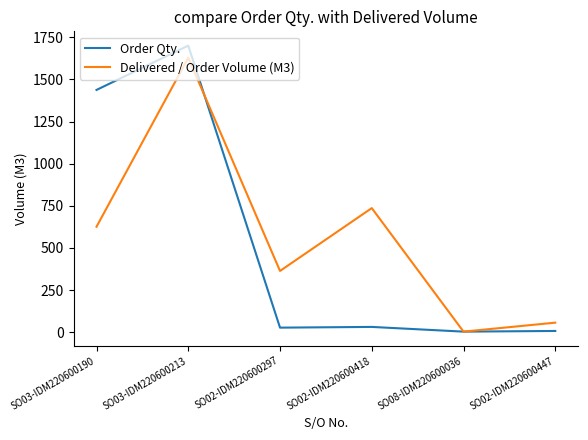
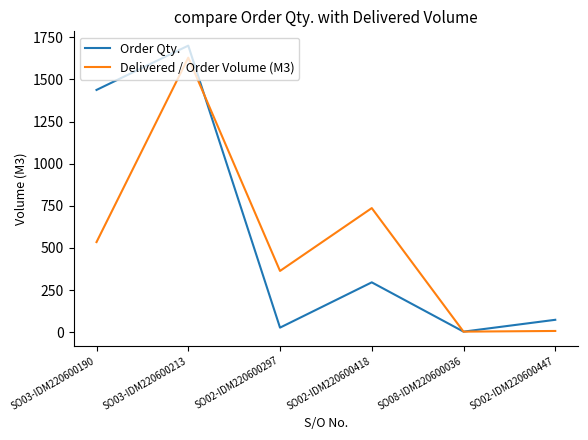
Delivered / Order Volume (M3), SO03-IDM220600190: 630 -> 540
Order Qty., SO02-IDM220600418: 30 -> 300
Order Qty., SO02-IDM220600447: 10 -> 70
Delivered / Order Volume (M3), SO02-IDM220600447: 60 -> 10
